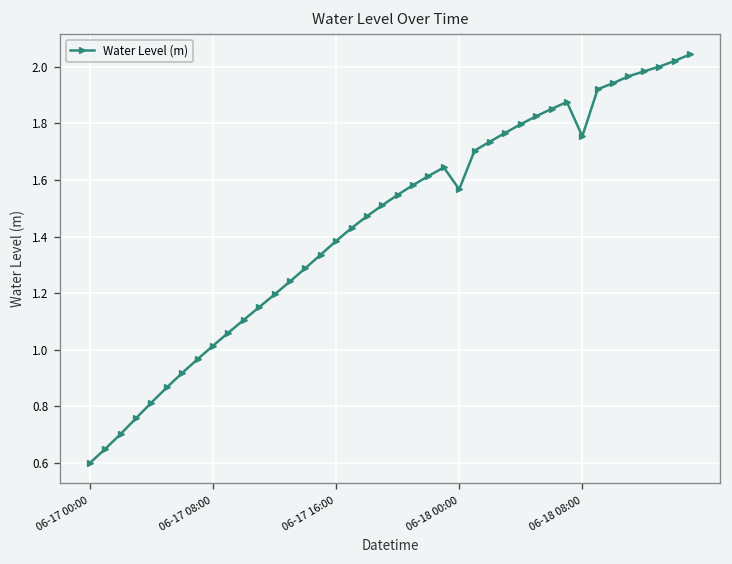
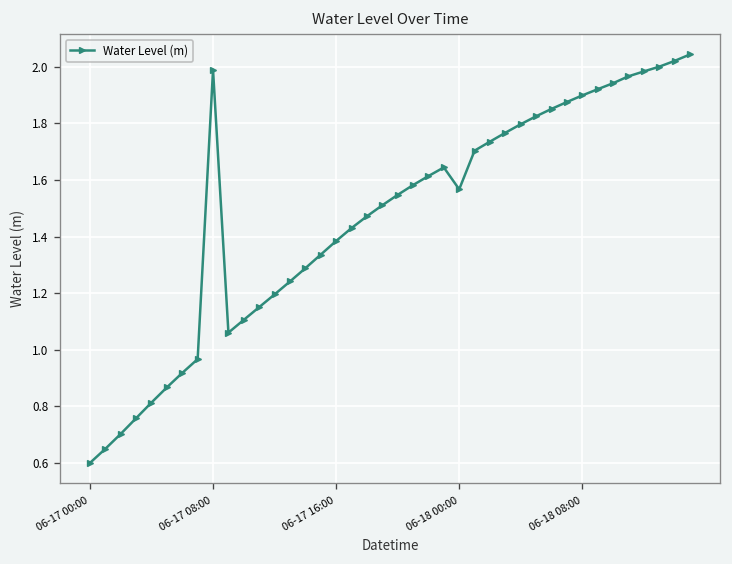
06-17 08:00: 1.01 -> 1.99
06-18 08:00: 1.75 -> 1.90
